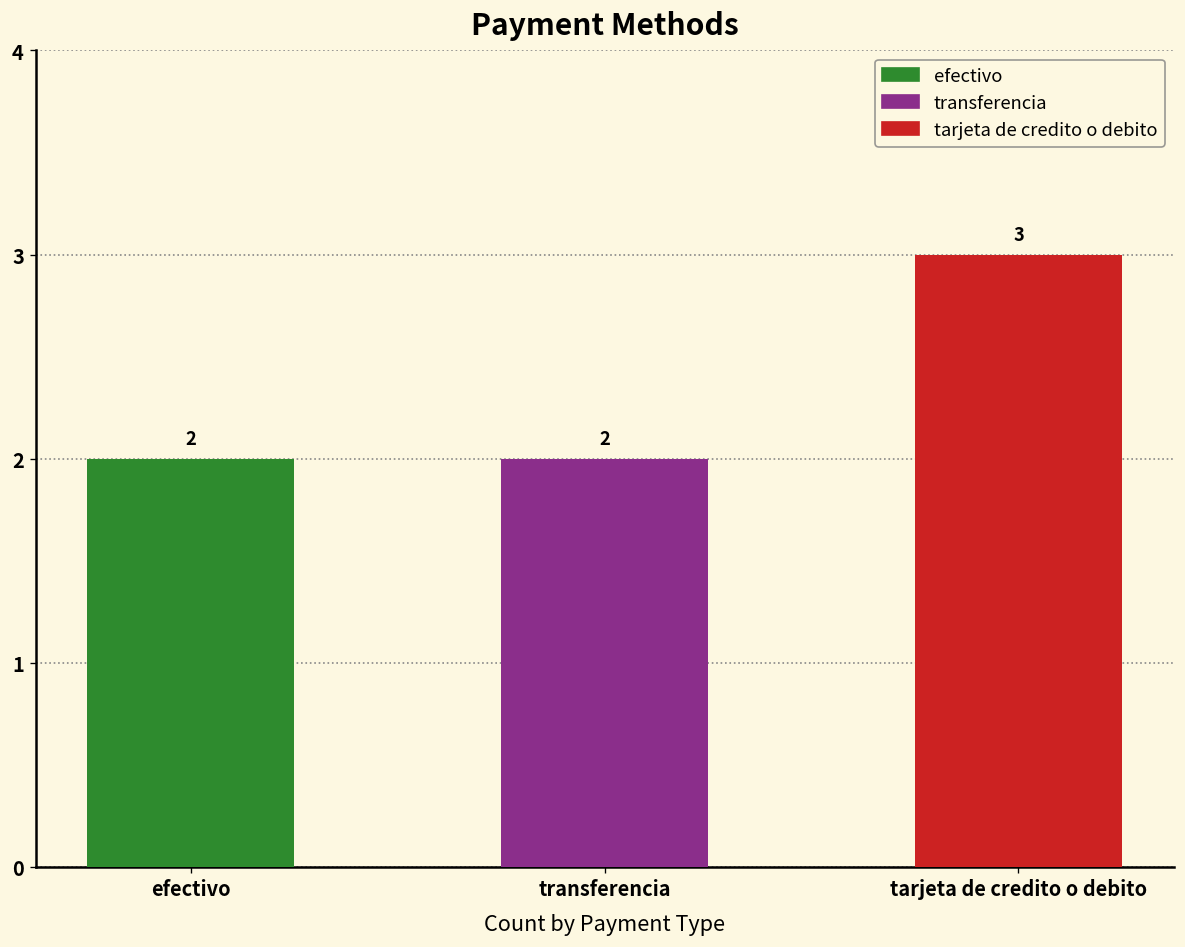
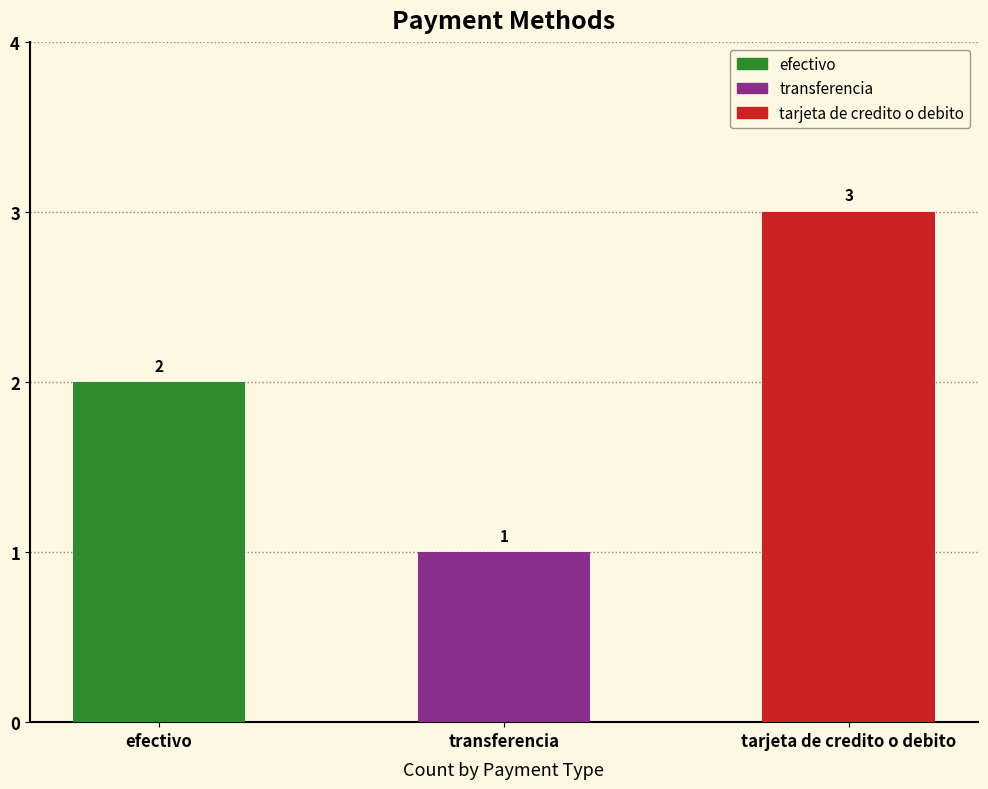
transferencia: 2 -> 1
